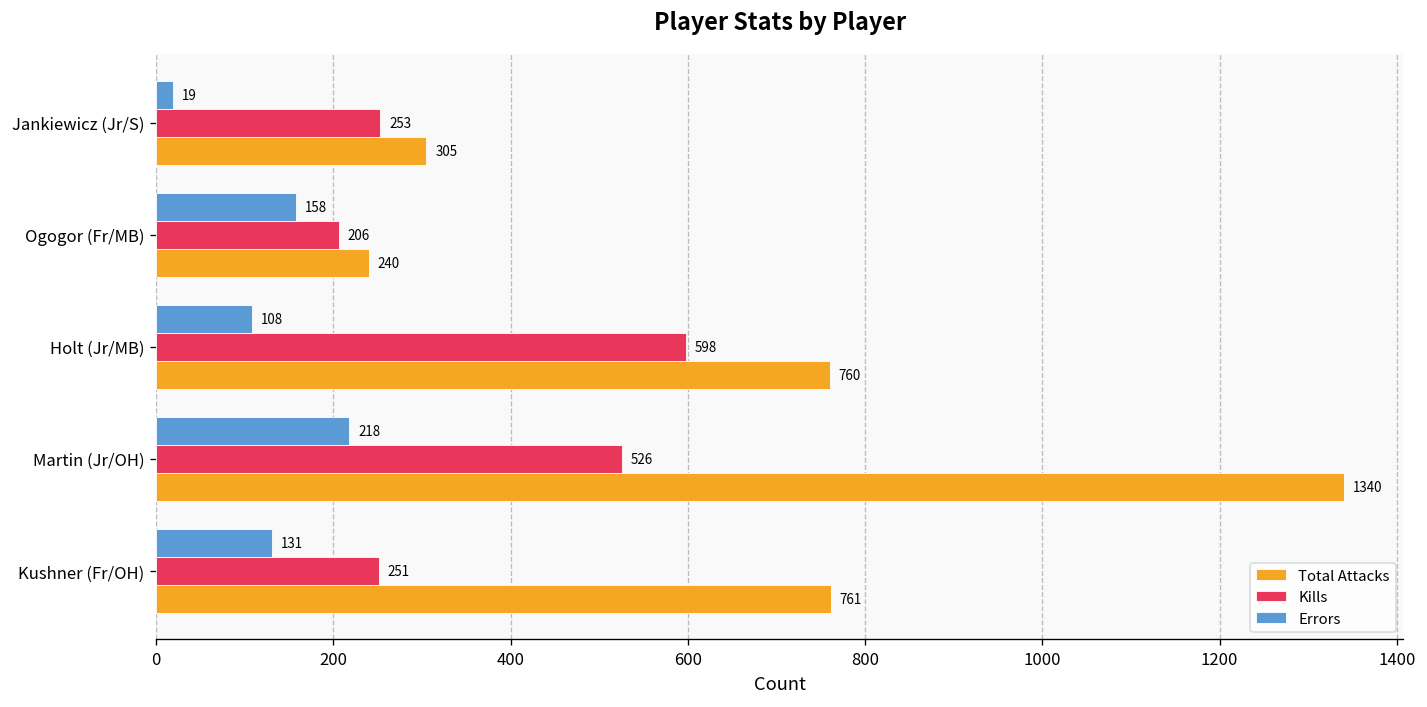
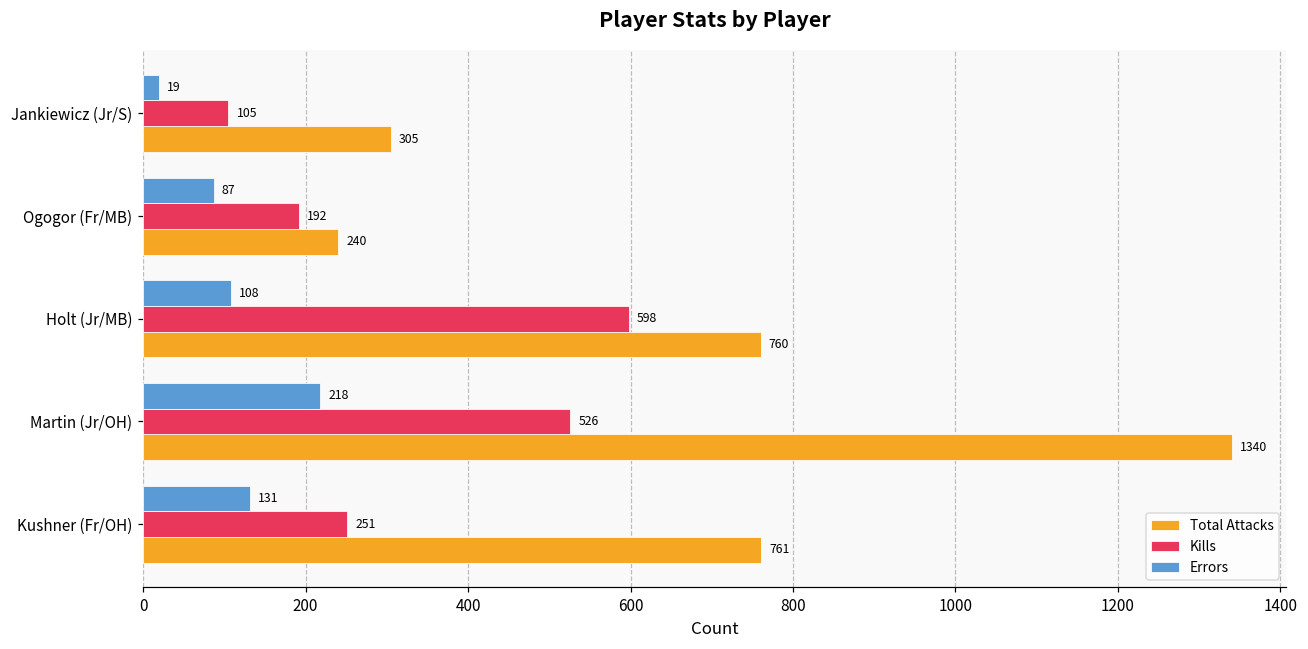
Kills, Jankiewicz (Jr/S): 253 -> 105
Errors, Ogogor (Fr/MB): 158 -> 87
Kills, Ogogor (Fr/MB): 206 -> 192
